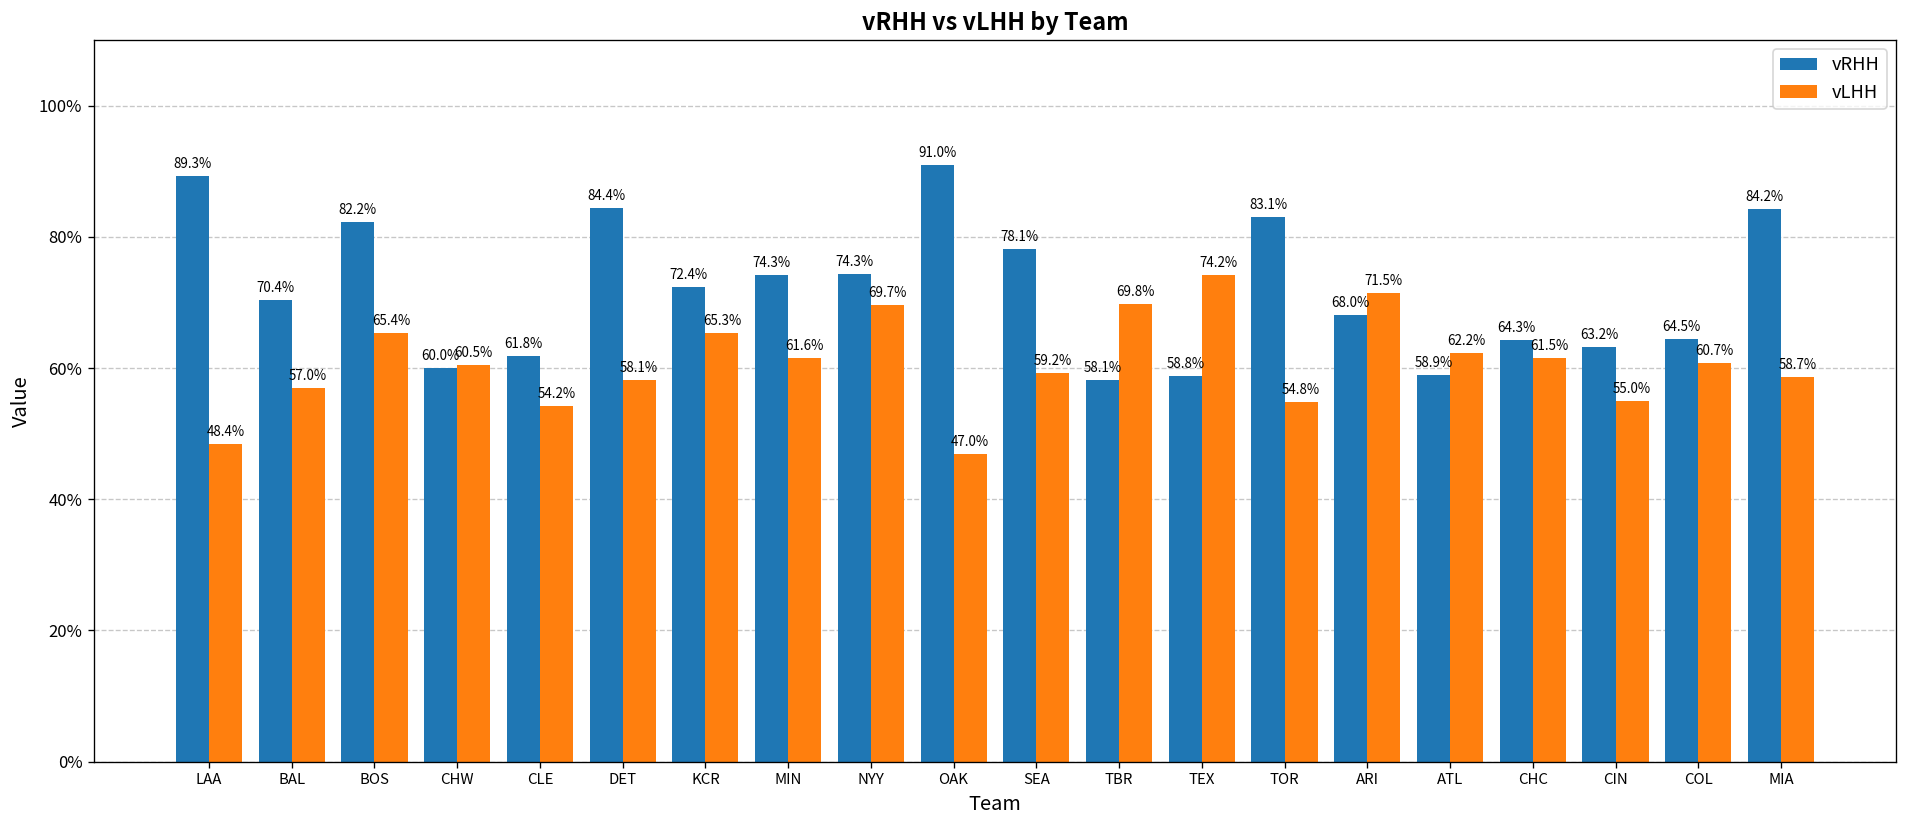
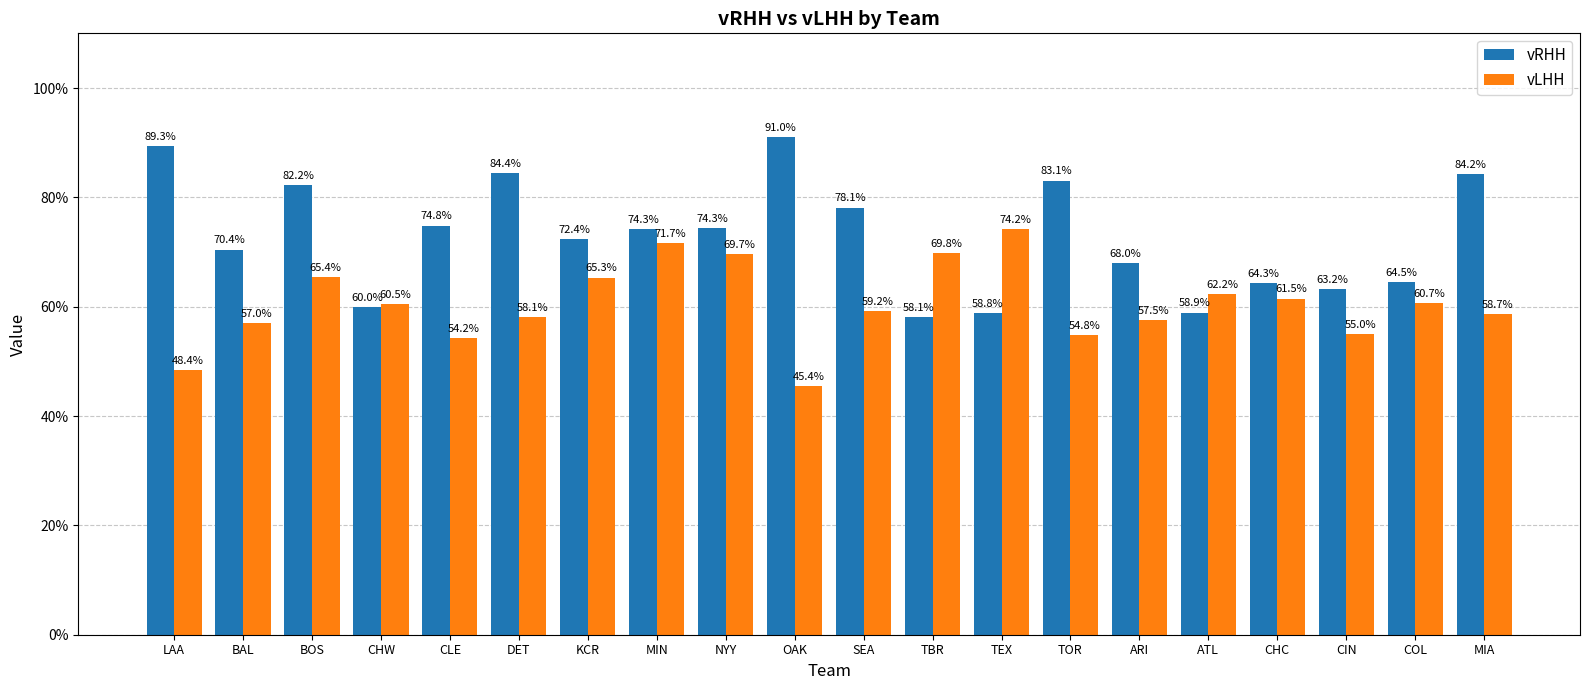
vRHH, CLE: 61.8% -> 74.8%
vLHH, MIN: 61.6% -> 71.7%
vLHH, OAK: 47.0% -> 45.4%
vLHH, ARI: 71.5% -> 57.5%
